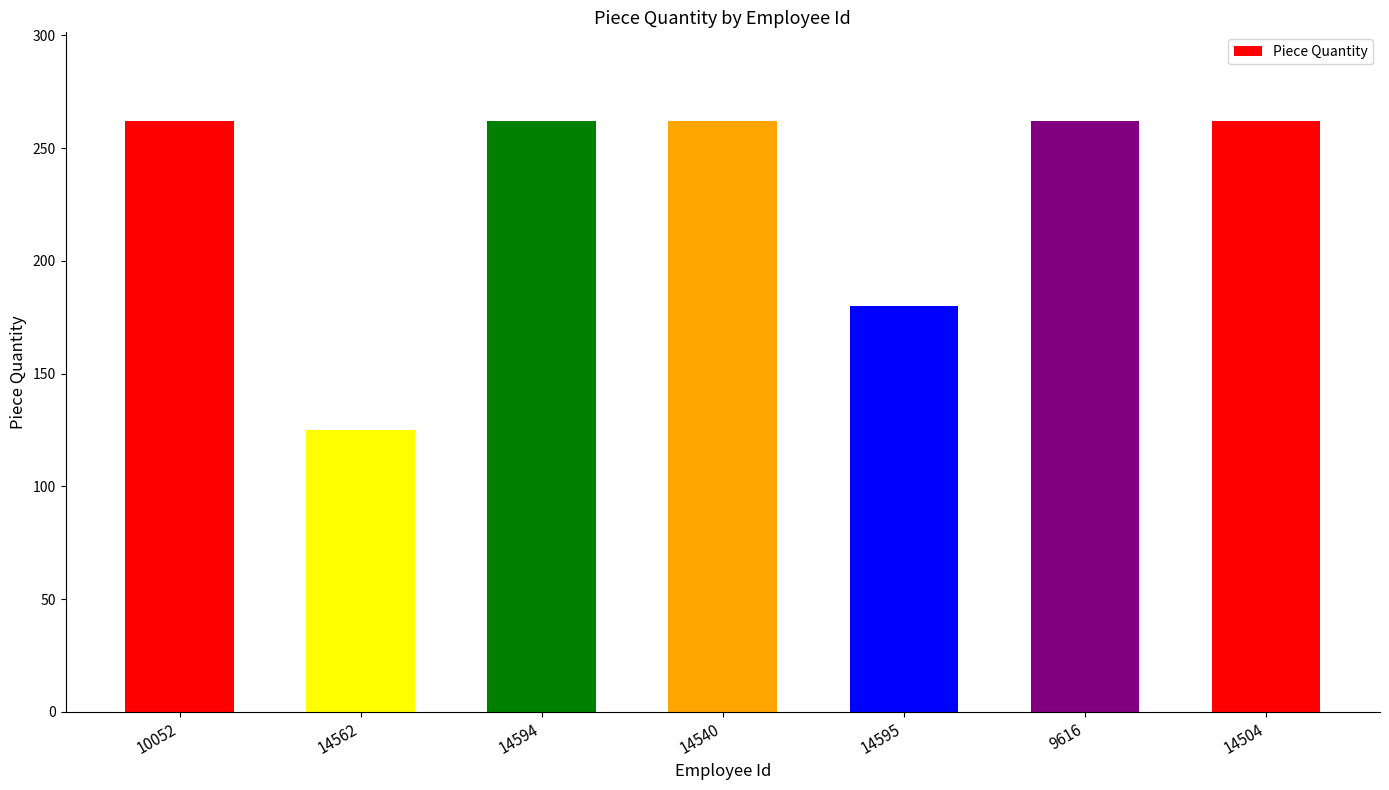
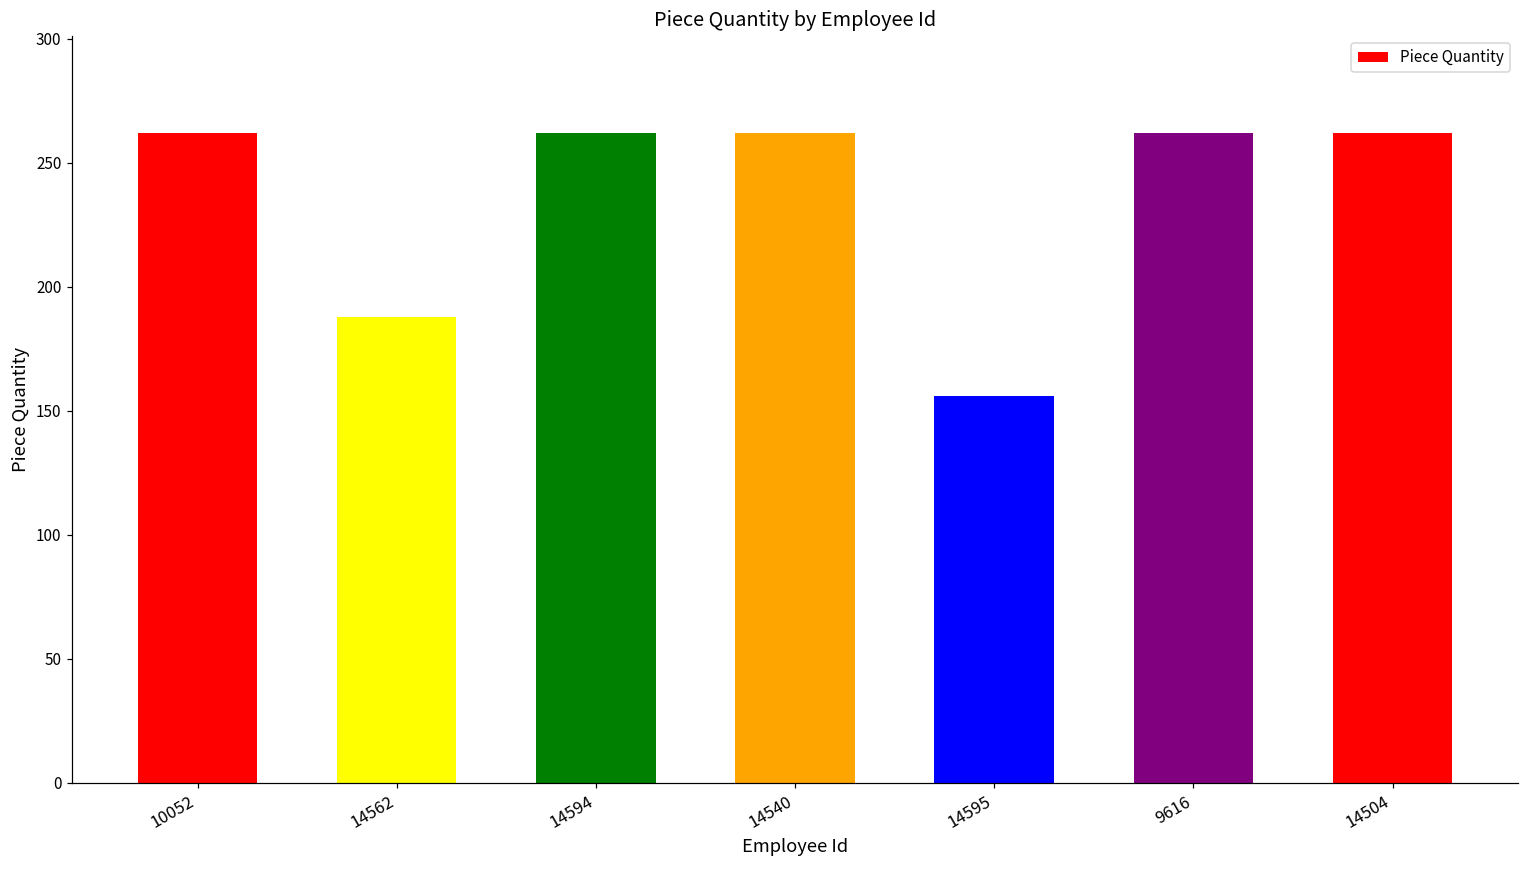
14562: 125 -> 188
14595: 180 -> 156
